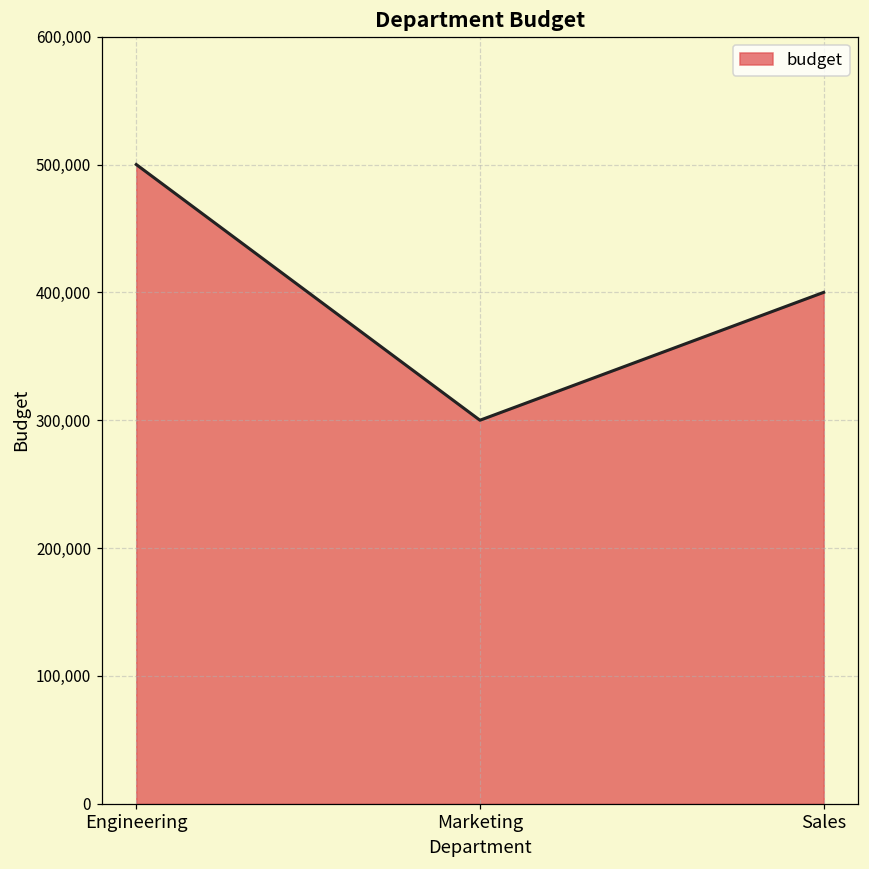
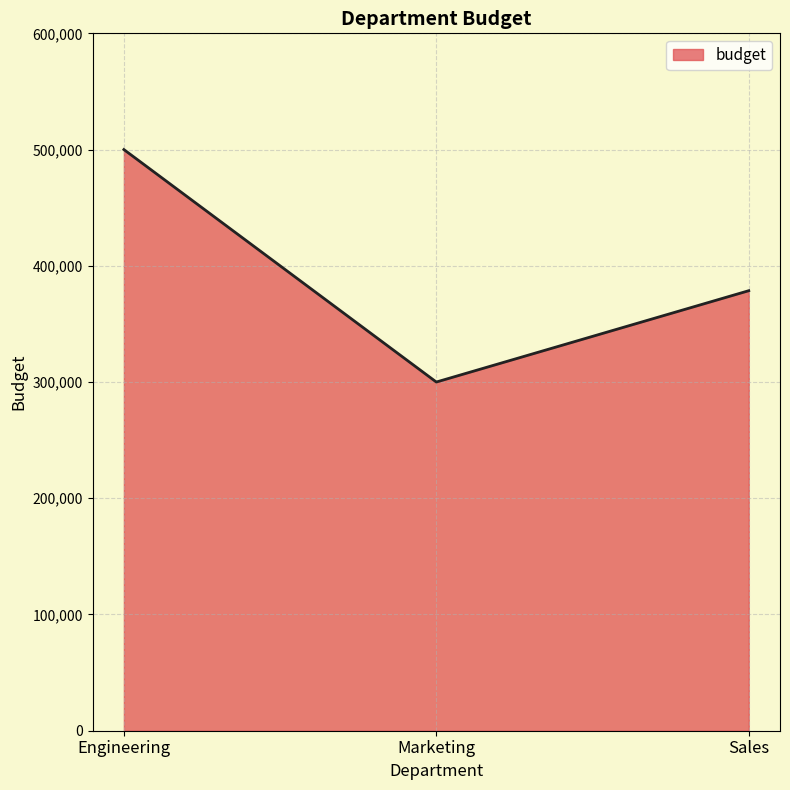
Sales: 400,000 -> 379,000
